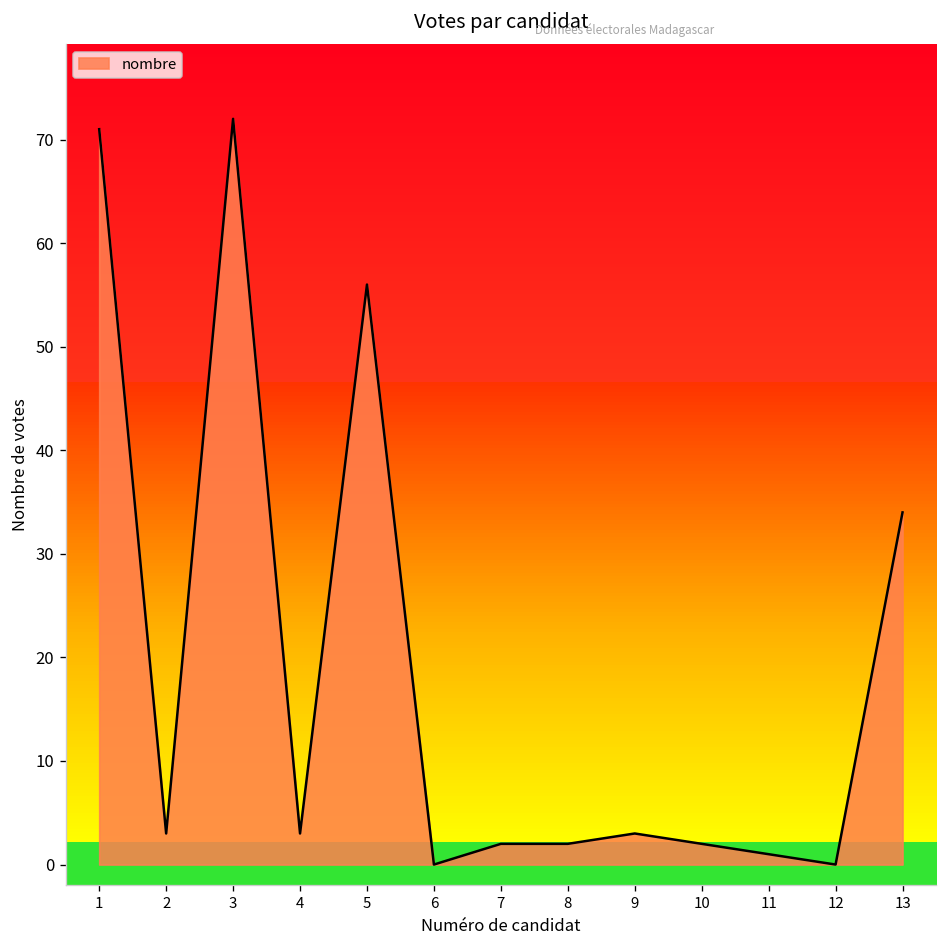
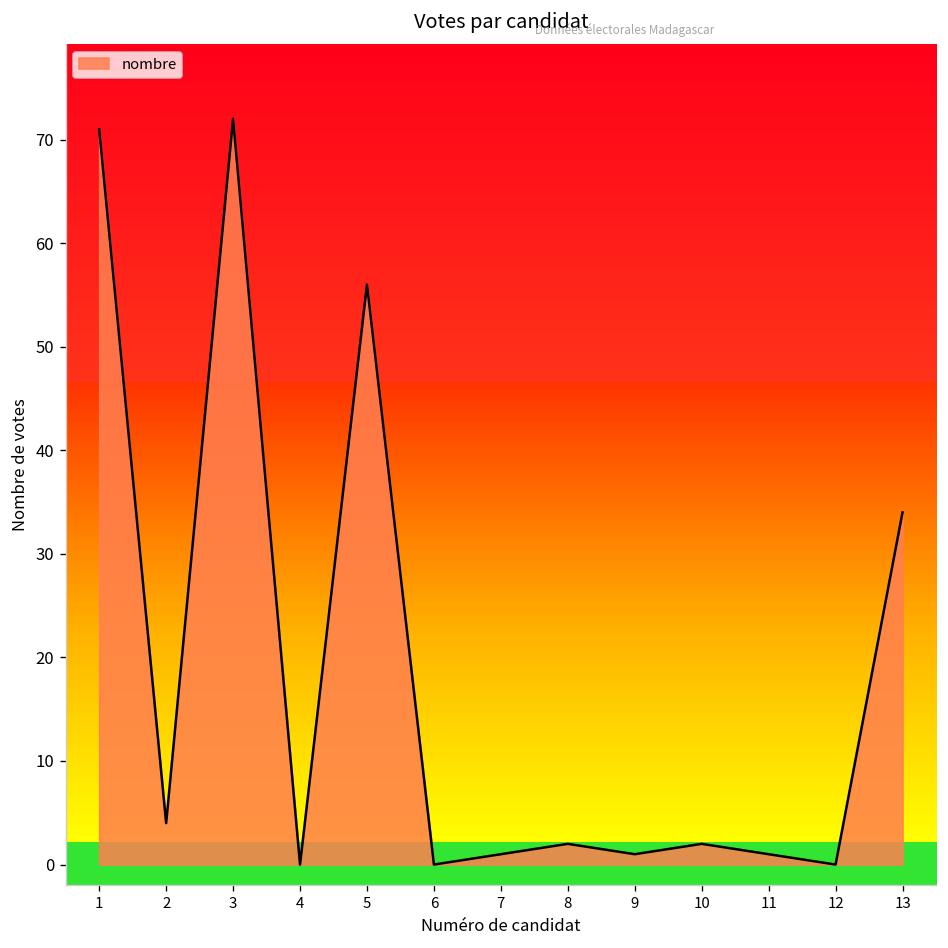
2: 3 -> 4
4: 3 -> 0
7: 2 -> 1
9: 3 -> 1
